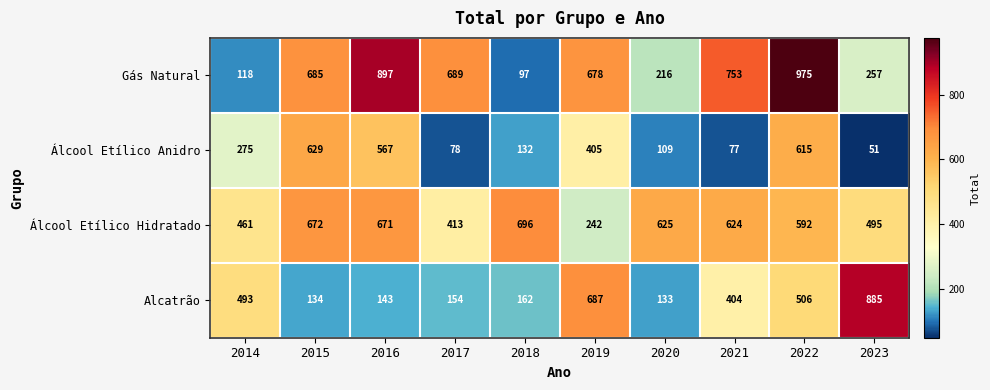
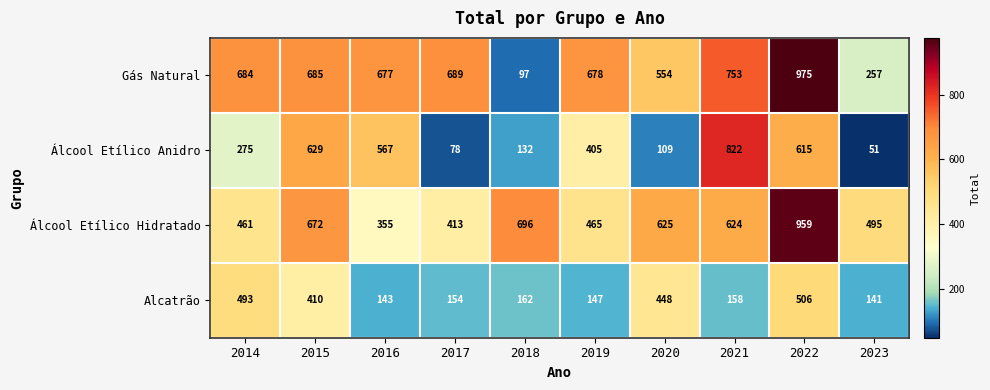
Gás Natural, 2014: 118 -> 684
Gás Natural, 2016: 897 -> 677
Gás Natural, 2020: 216 -> 554
Álcool Etílico Anidro, 2021: 77 -> 822
Álcool Etílico Hidratado, 2016: 671 -> 355
Álcool Etílico Hidratado, 2019: 242 -> 465
Álcool Etílico Hidratado, 2022: 592 -> 959
Alcatrão, 2015: 134 -> 410
Alcatrão, 2019: 687 -> 147
Alcatrão, 2020: 133 -> 448
Alcatrão, 2021: 404 -> 158
Alcatrão, 2023: 885 -> 141
